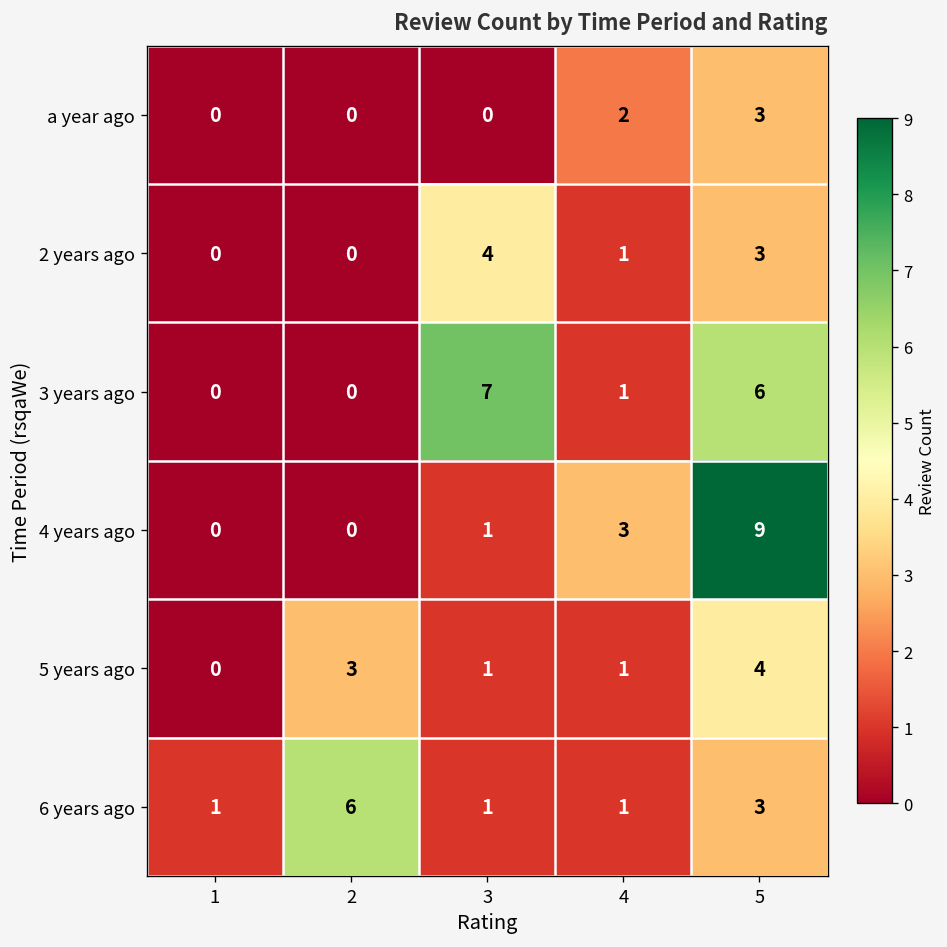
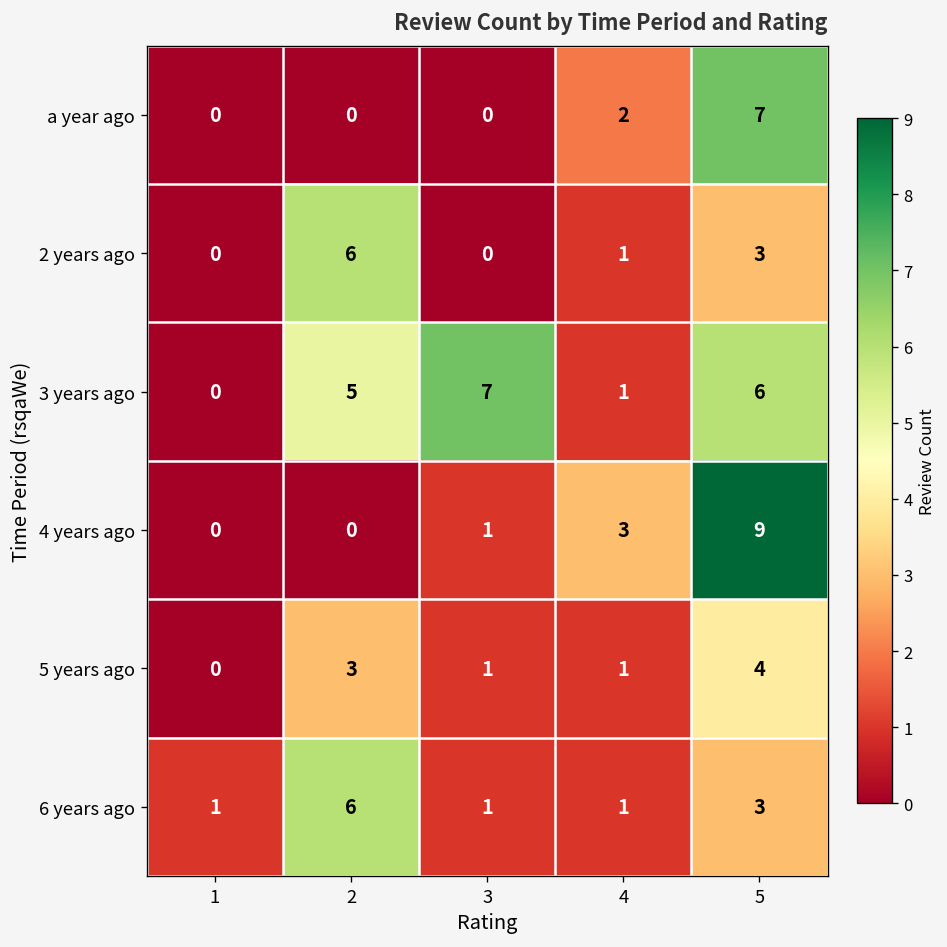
a year ago, 5: 3 -> 7
2 years ago, 2: 0 -> 6
2 years ago, 3: 4 -> 0
3 years ago, 2: 0 -> 5
